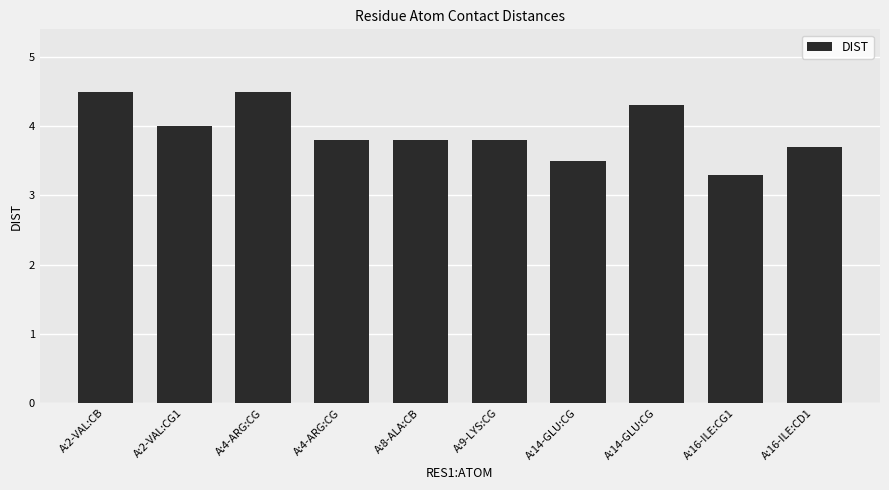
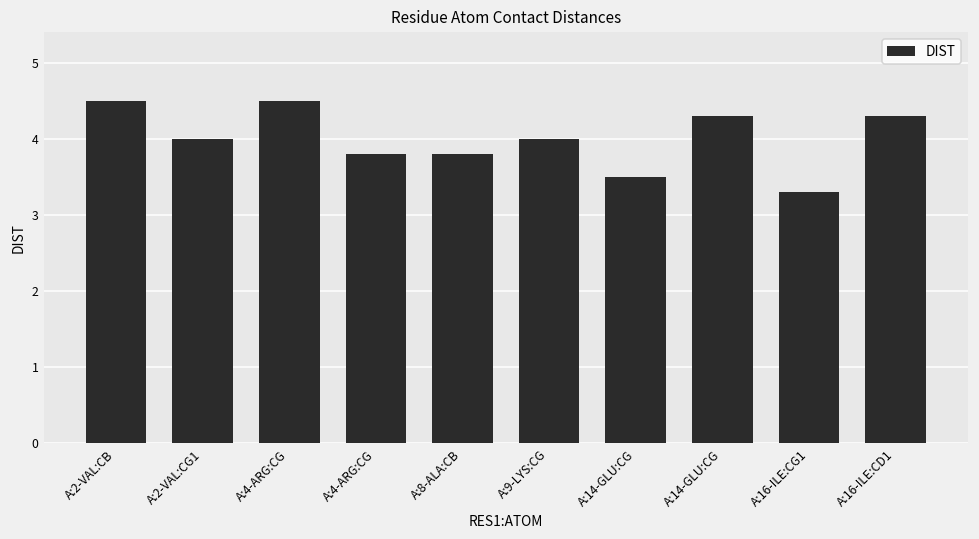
A:9-LYS:CG: 3.8 -> 4.0
A:16-ILE:CD1: 3.7 -> 4.3
